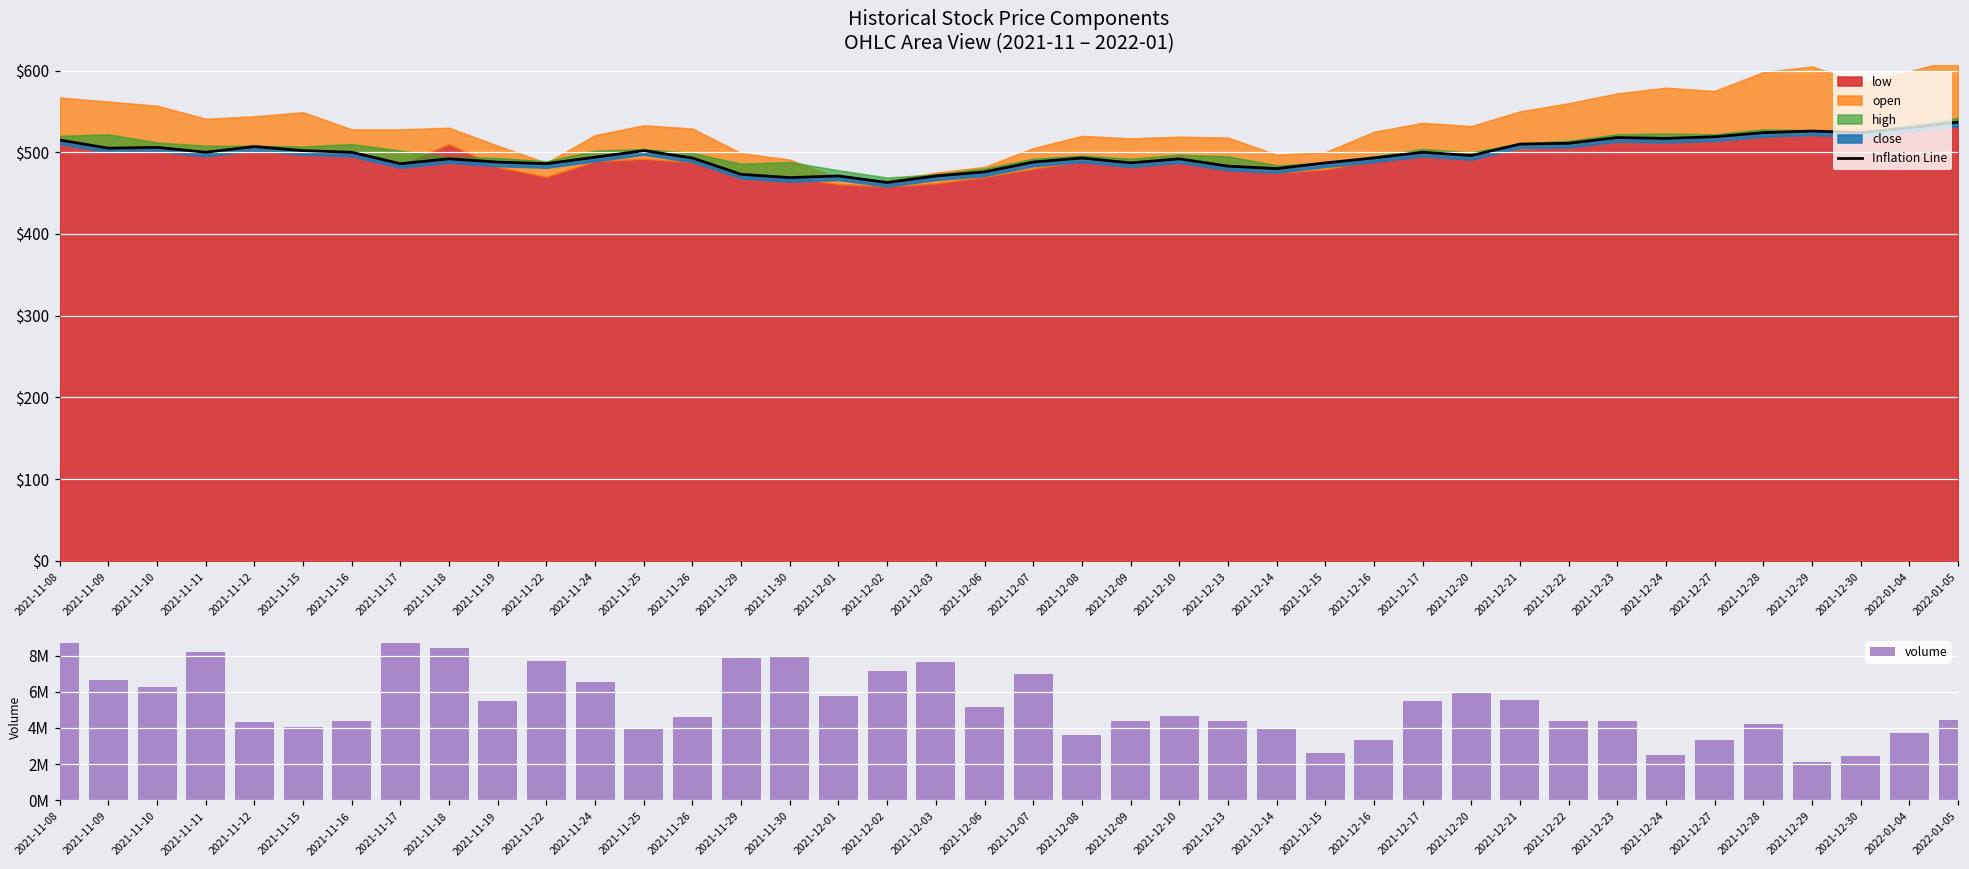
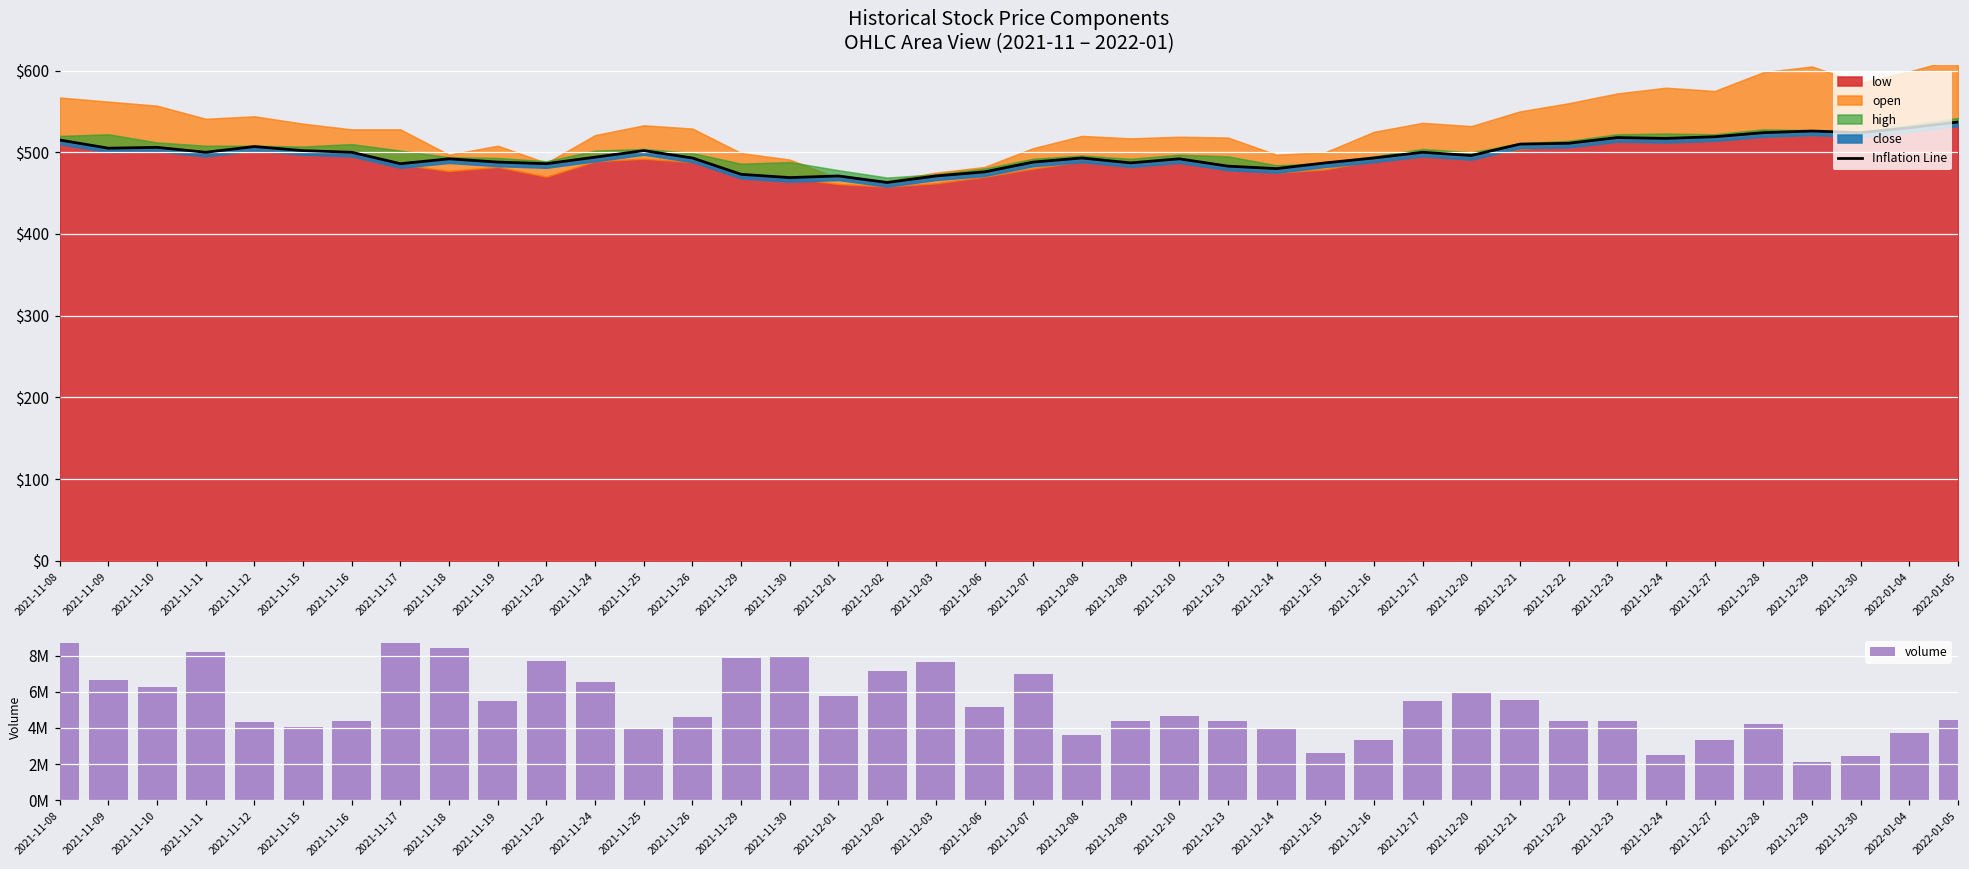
Historical Stock Price Components OHLC Area View (2021-11 – 2022-01), open, 2021-11-15: $50 -> $40
Historical Stock Price Components OHLC Area View (2021-11 – 2022-01), low, 2021-11-18: $510 -> $480
